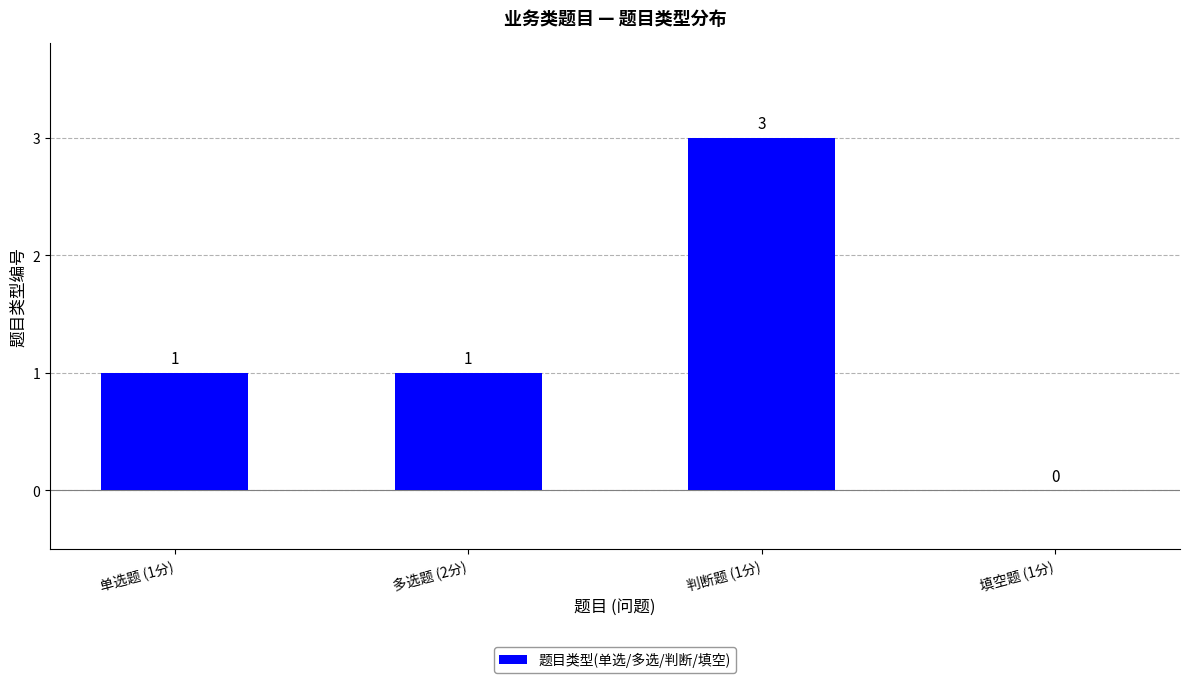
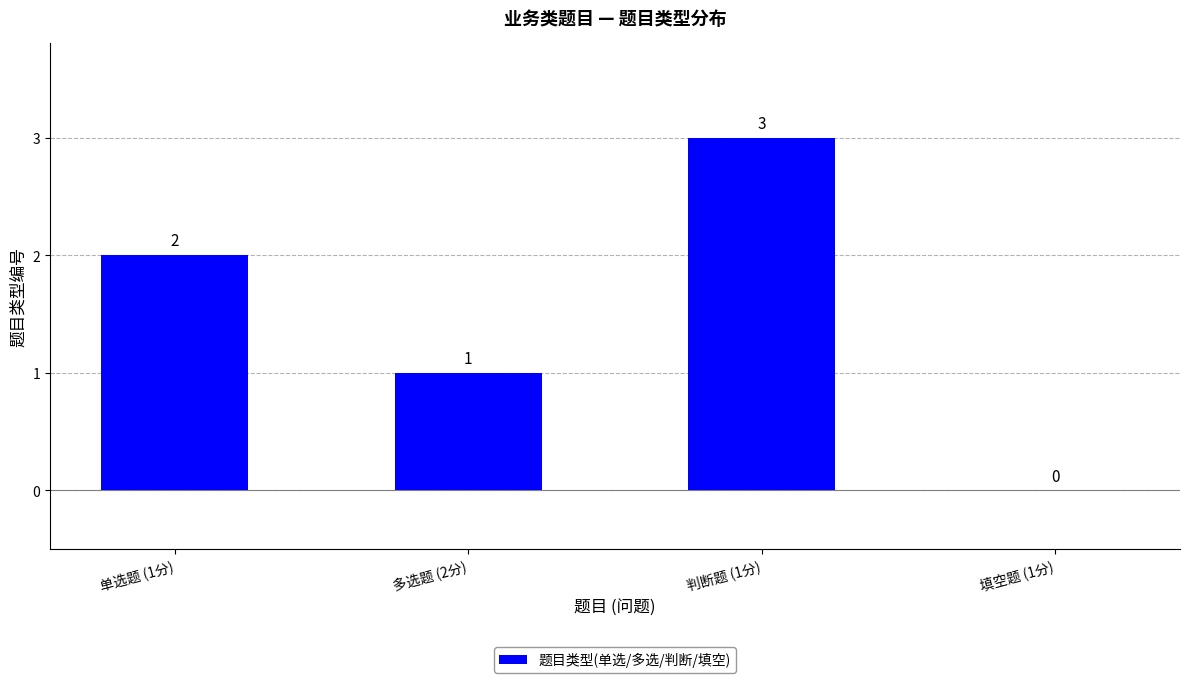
单选题 (1分): 1 -> 2
